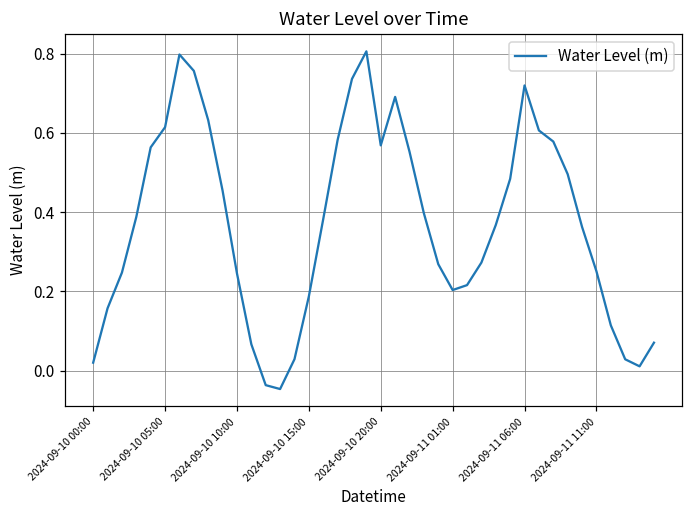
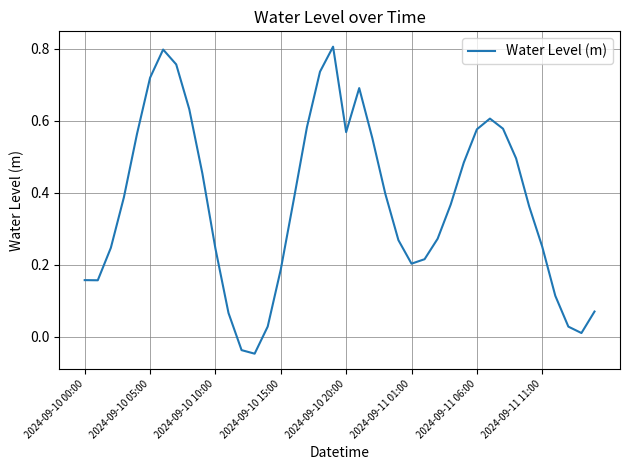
2024-09-10 00:00: 0.02 -> 0.16
2024-09-10 05:00: 0.61 -> 0.72
2024-09-11 06:00: 0.72 -> 0.58
